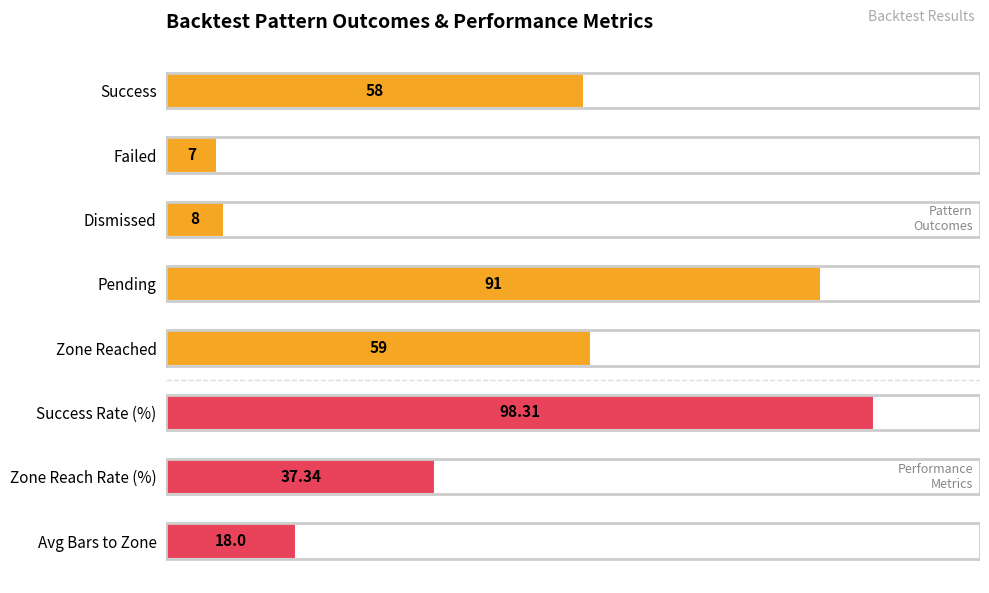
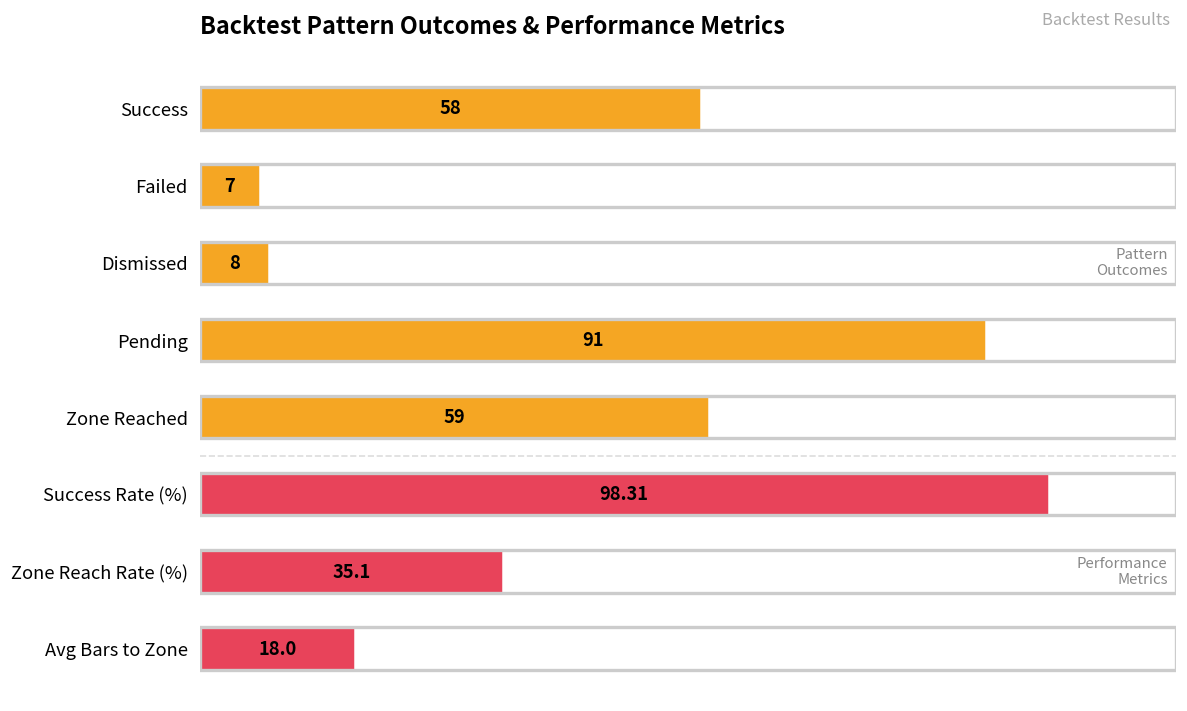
Zone Reach Rate (%): 37.34 -> 35.1
